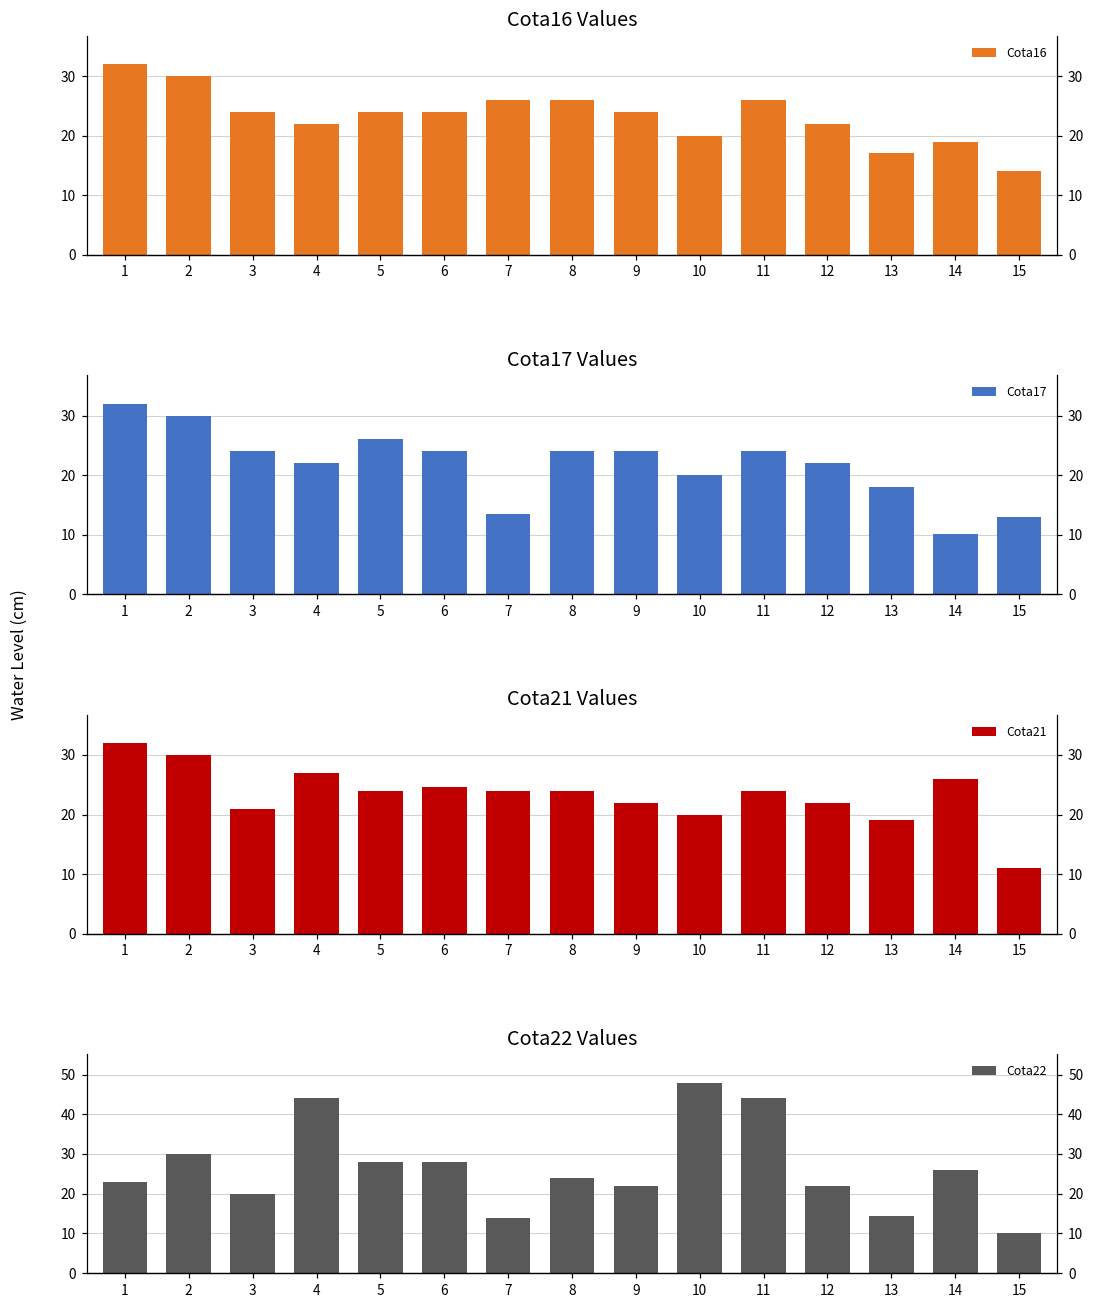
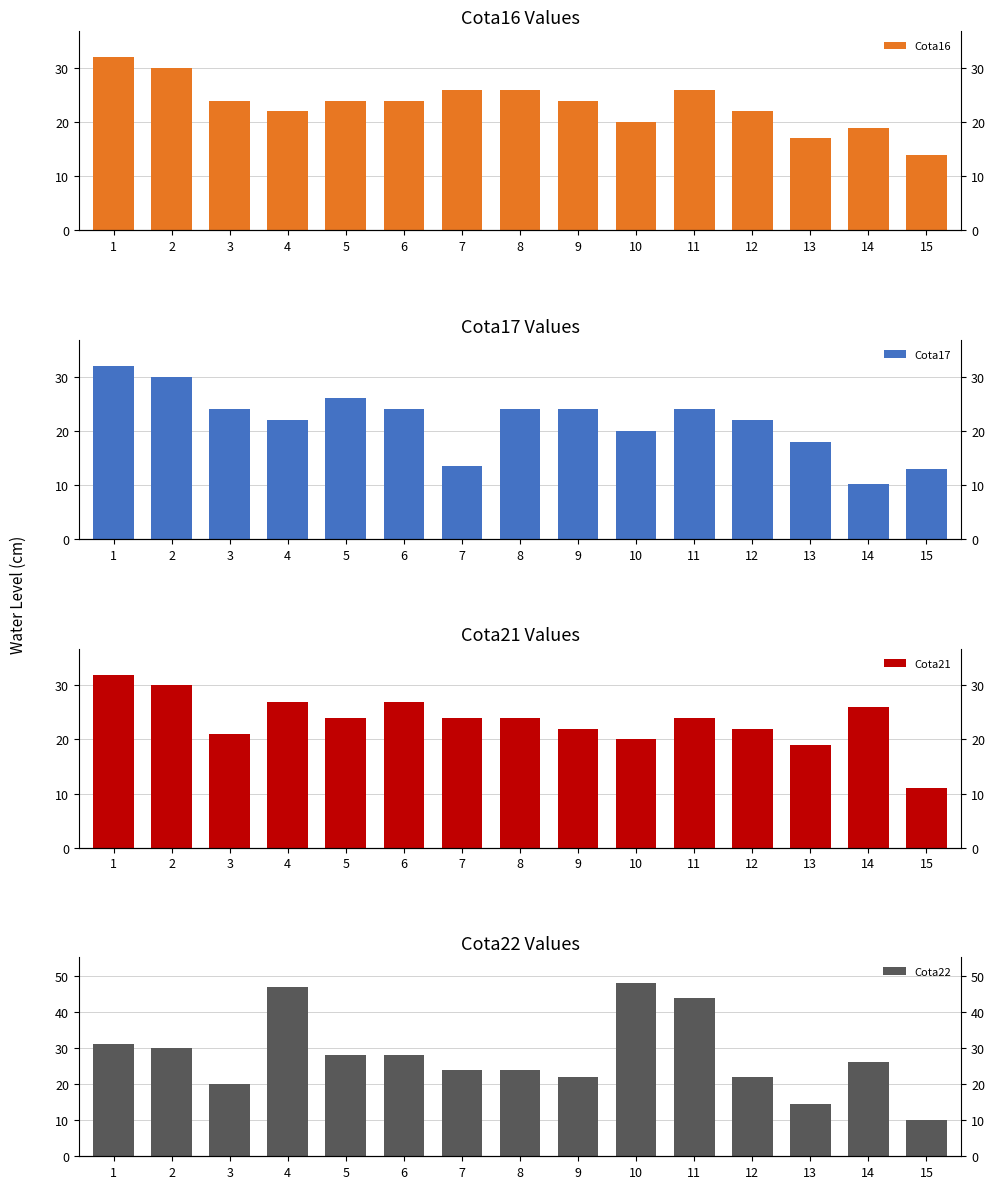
Cota21 Values, 6: 25 -> 27
Cota22 Values, 1: 23 -> 31
Cota22 Values, 4: 44 -> 47
Cota22 Values, 7: 14 -> 24
